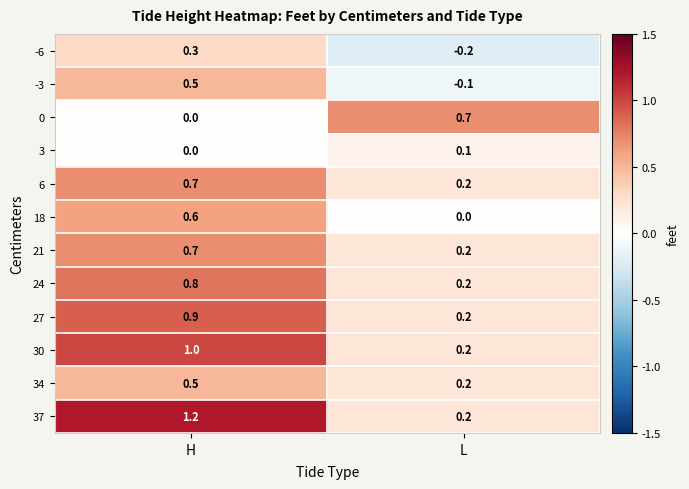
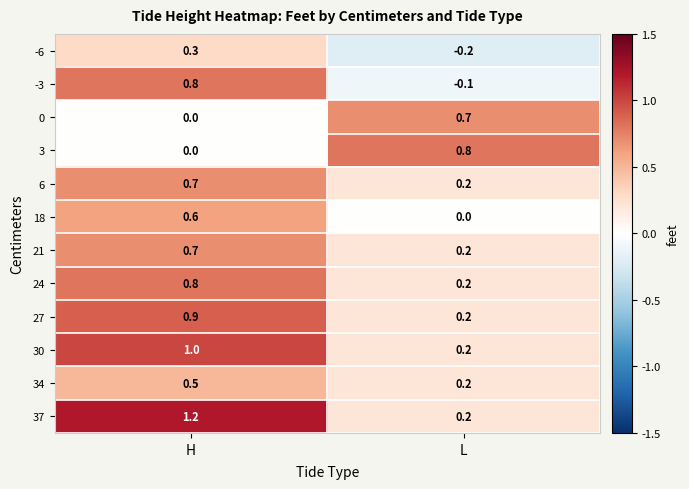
-3, H: 0.5 -> 0.8
3, L: 0.1 -> 0.8
